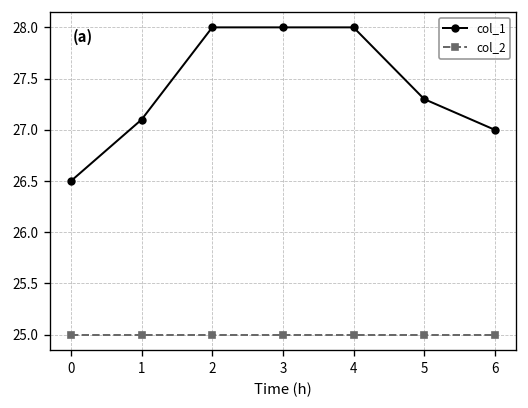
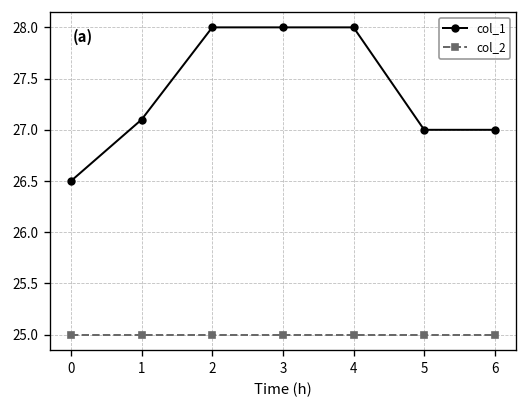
col_1, 5: 27.3 -> 27.0
